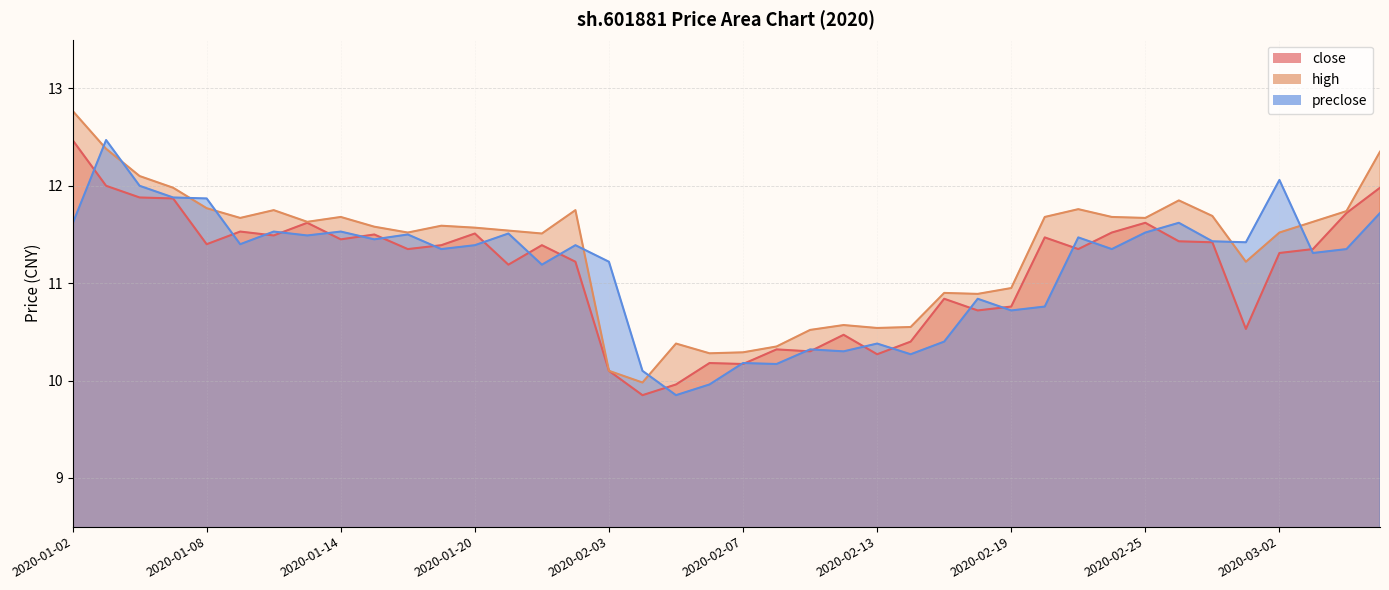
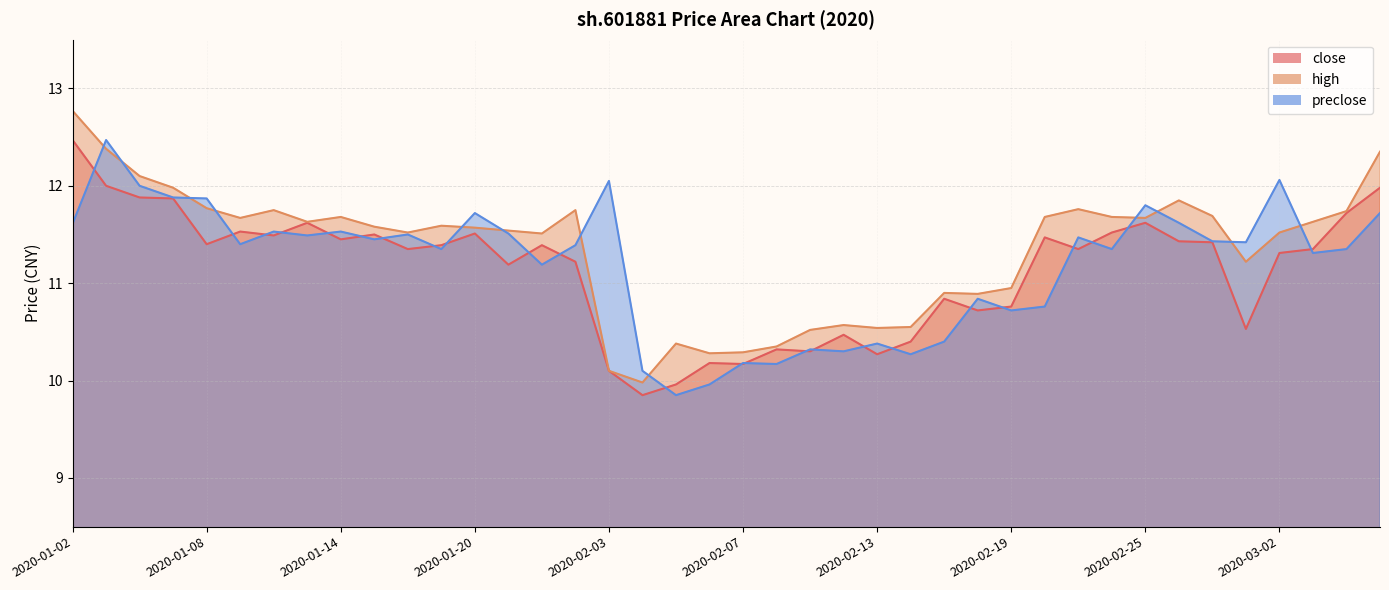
preclose, 2020-01-20: 11.4 -> 11.7
preclose, 2020-02-03: 11.2 -> 12.1
preclose, 2020-02-25: 11.5 -> 11.8
